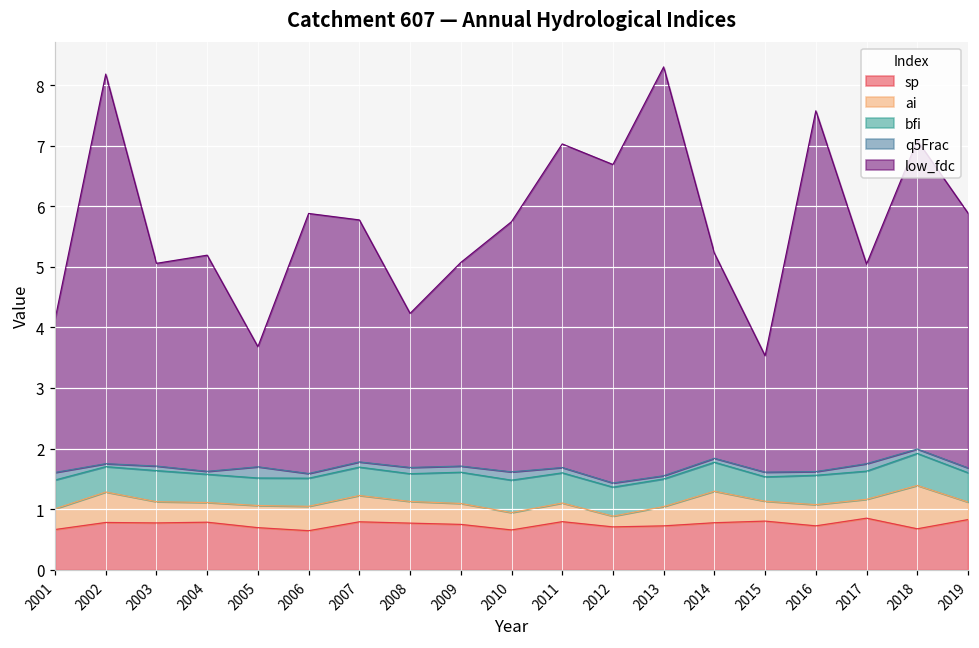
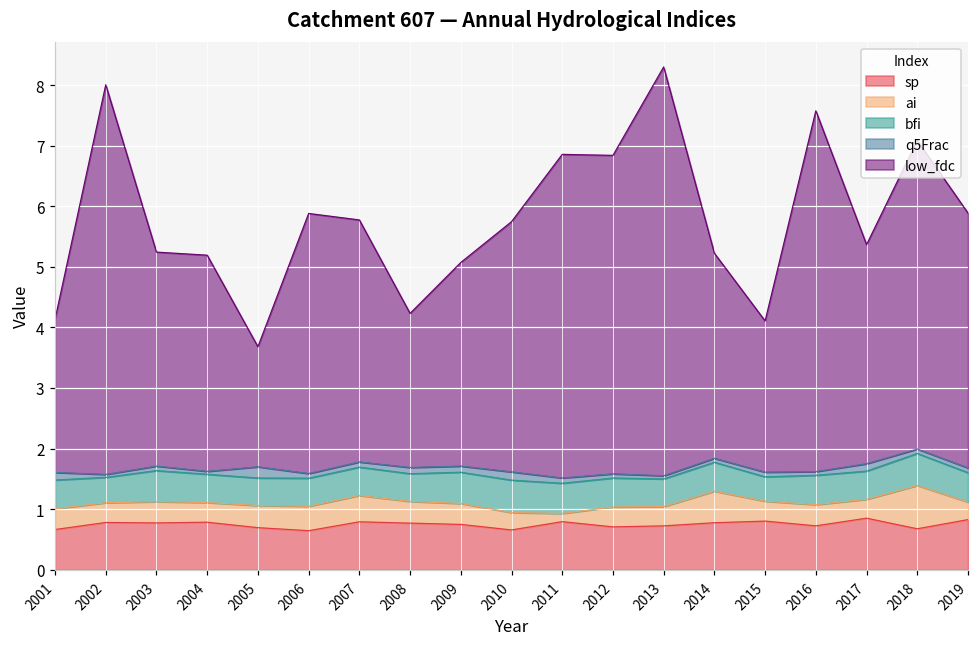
ai, 2002: 0.5 -> 0.3
low_fdc, 2003: 3.3 -> 3.5
ai, 2011: 0.3 -> 0.1
ai, 2012: 0.2 -> 0.3
low_fdc, 2015: 1.9 -> 2.5
low_fdc, 2017: 3.3 -> 3.6
